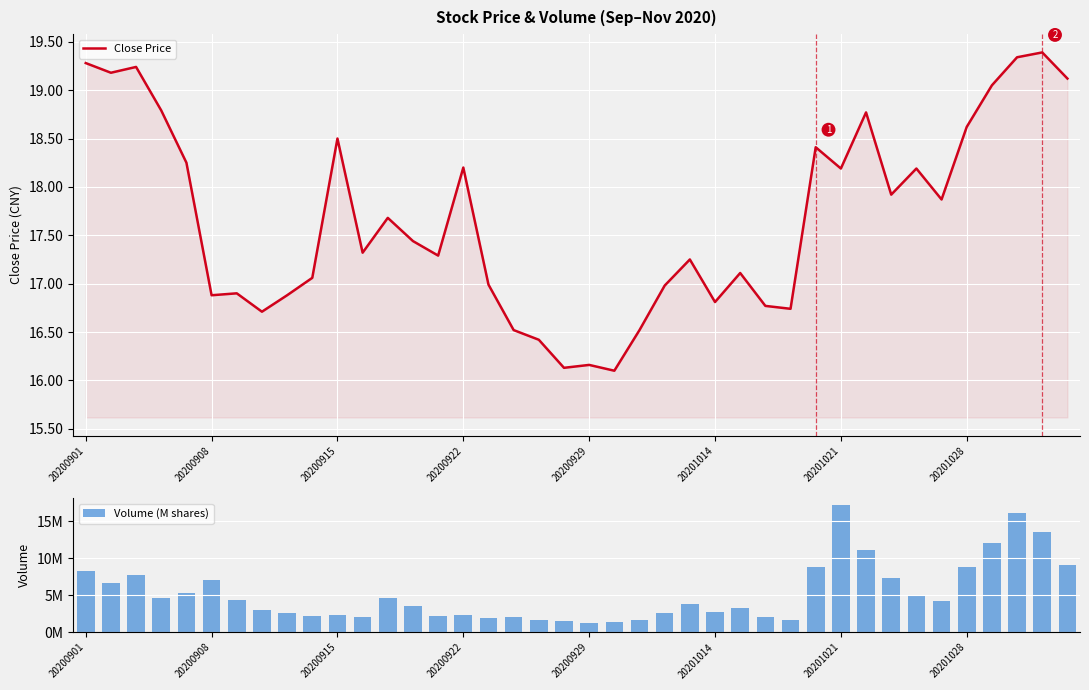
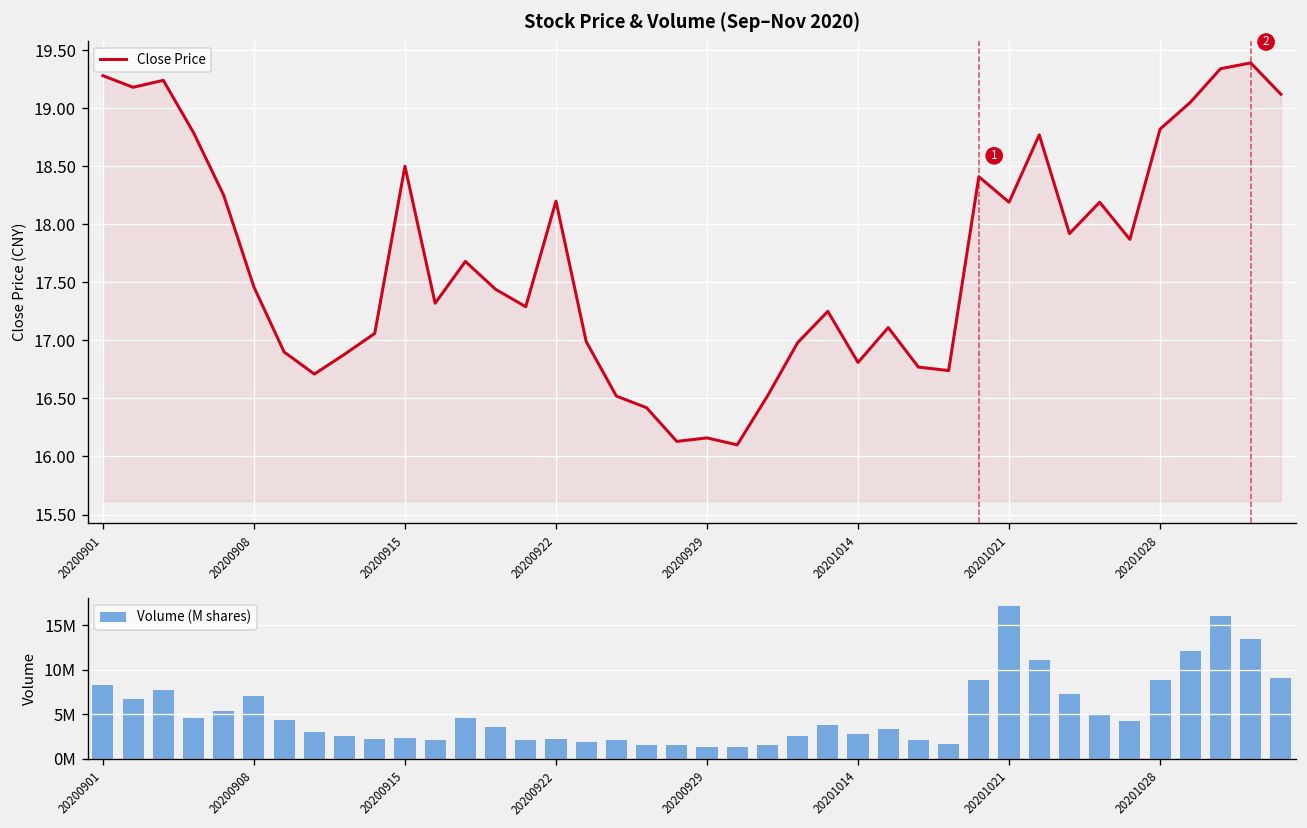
Stock Price & Volume (Sep–Nov 2020), 20200908: 16.9 -> 17.5
Stock Price & Volume (Sep–Nov 2020), 20201028: 18.6 -> 18.8
